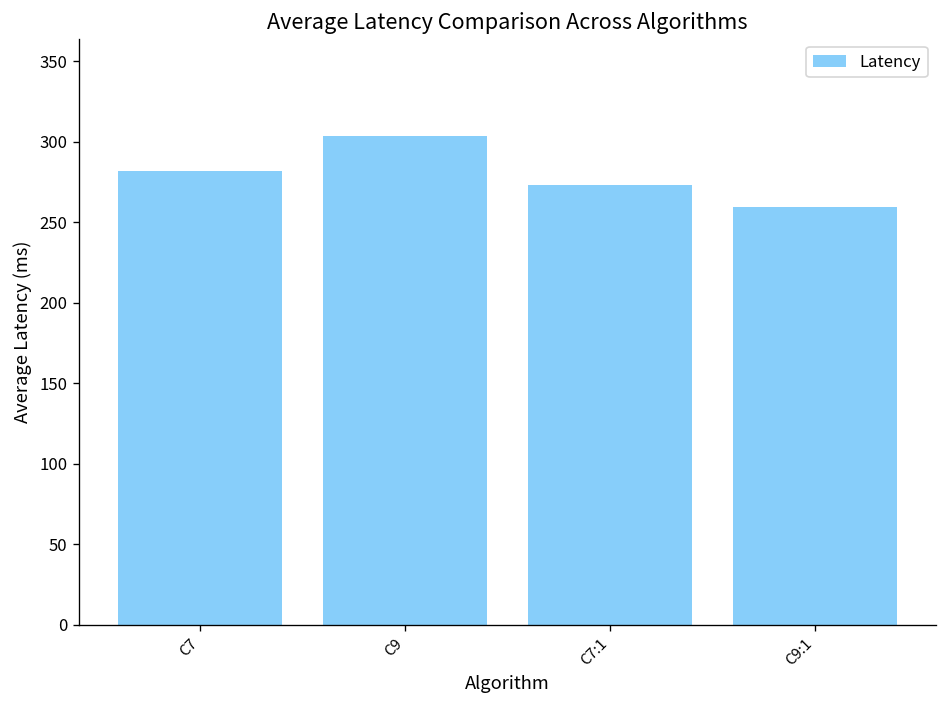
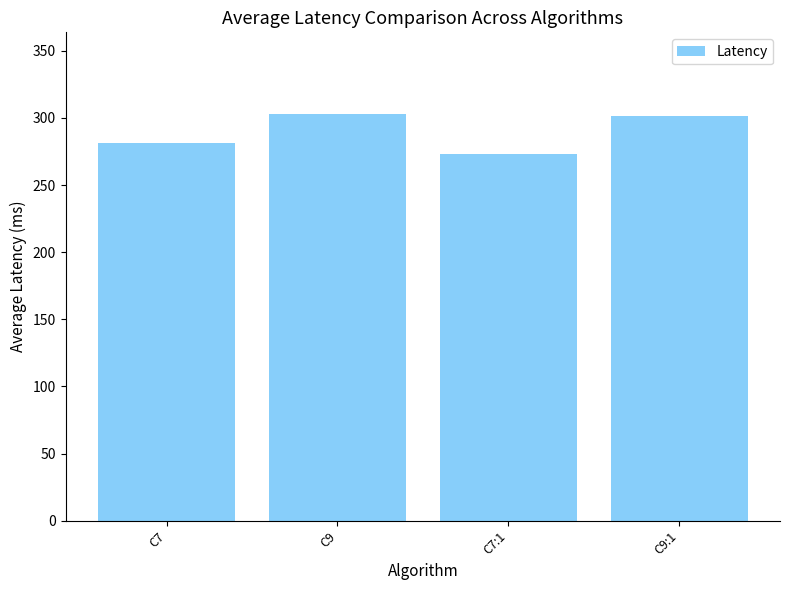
C9:1: 260 -> 301
